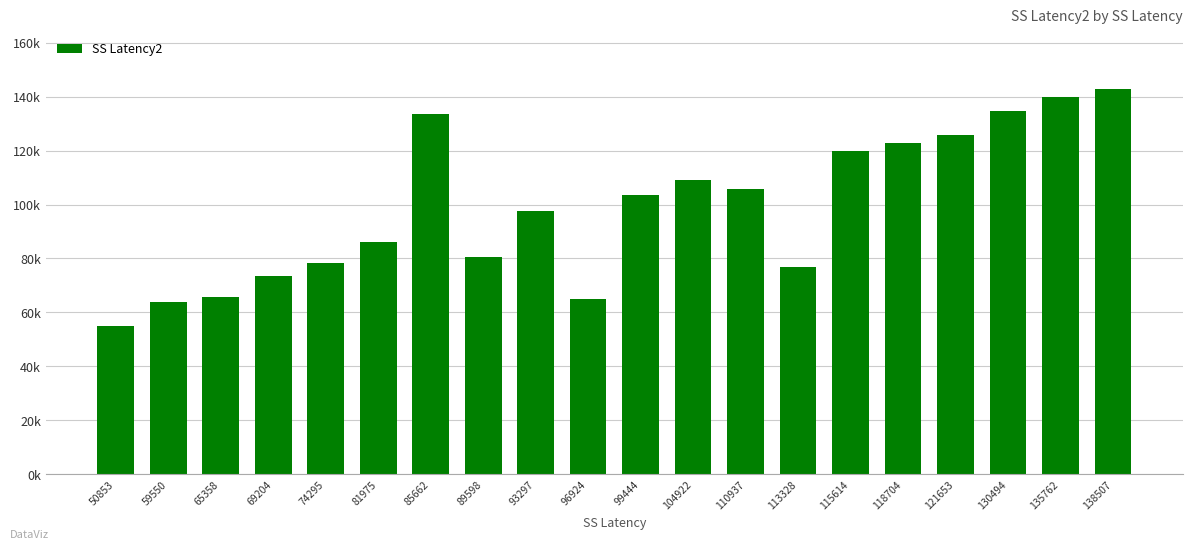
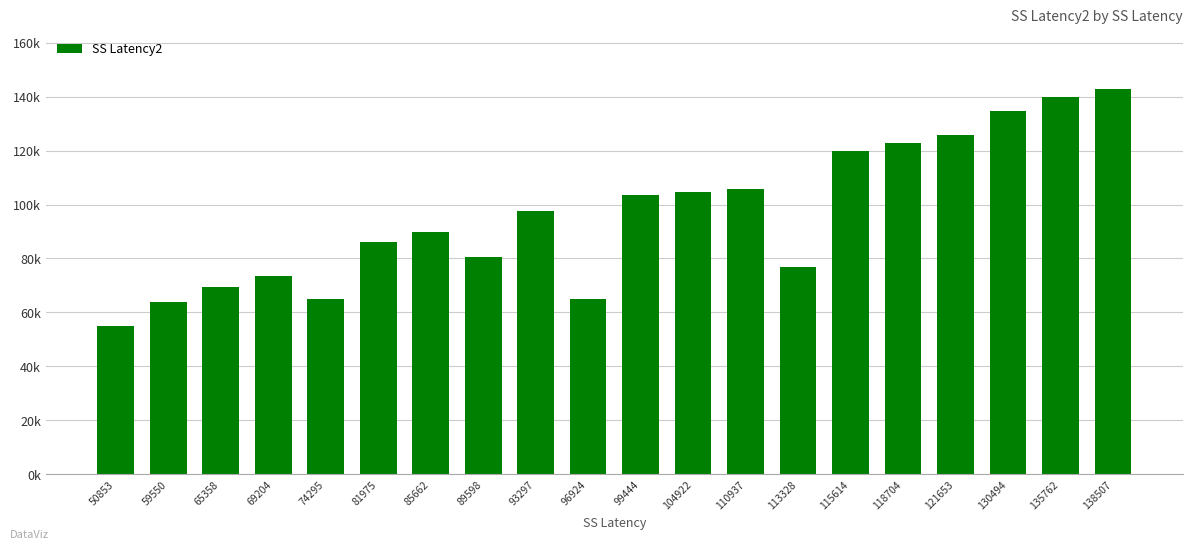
65358: 66000 -> 70000
74295: 78000 -> 65000
85662: 133000 -> 90000
104922: 109000 -> 105000
